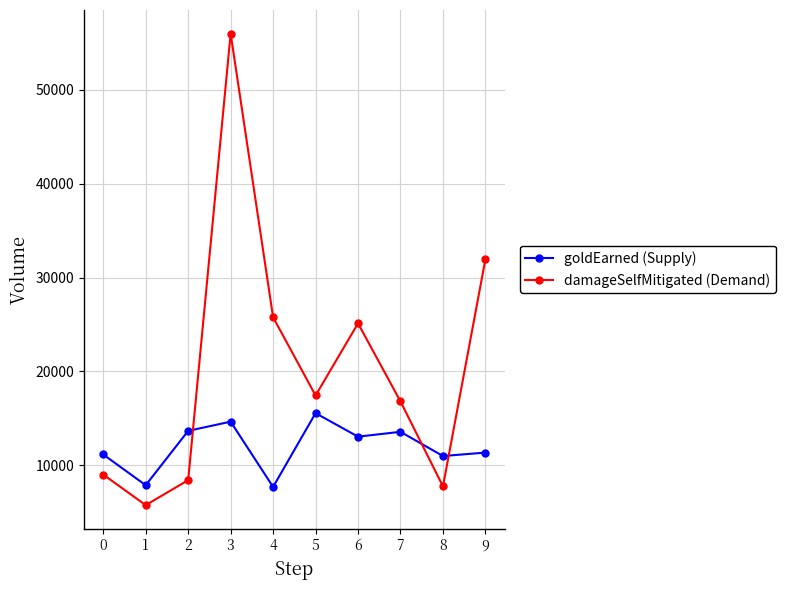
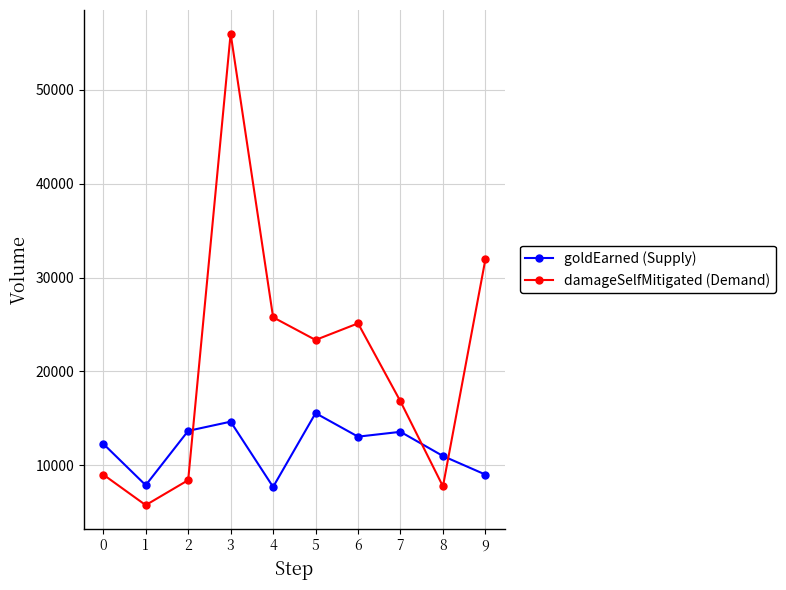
goldEarned (Supply), 0: 11000 -> 12000
damageSelfMitigated (Demand), 5: 17000 -> 23000
goldEarned (Supply), 9: 11000 -> 9000
